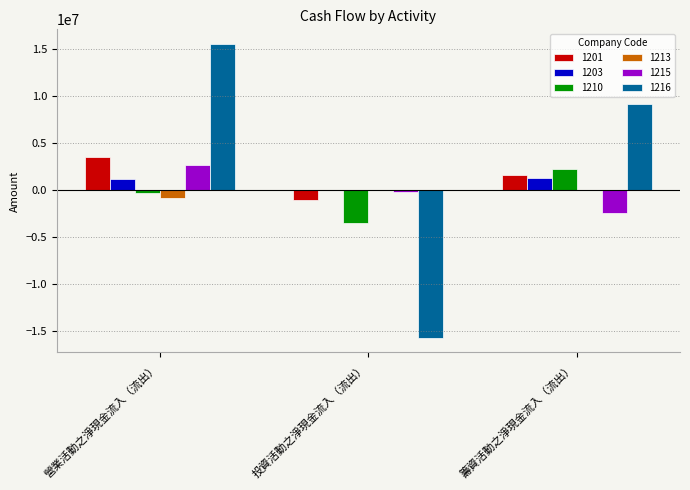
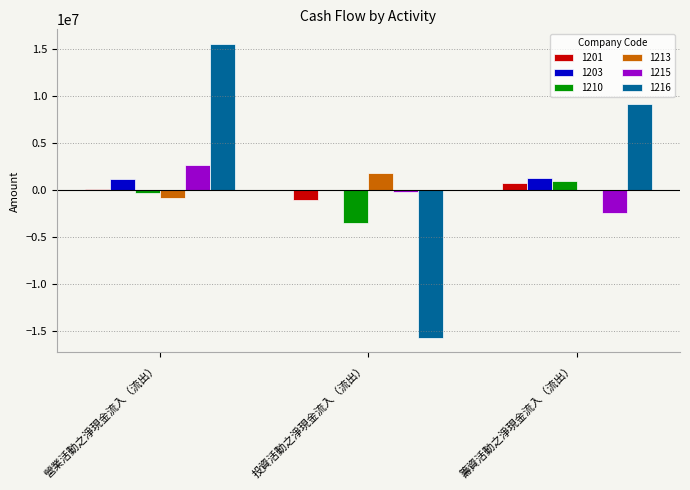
1201, 營業活動之淨現金流入（流出）: 4000000 -> 0
1213, 投資活動之淨現金流入（流出）: 0 -> 2000000
1201, 籌資活動之淨現金流入（流出）: 2000000 -> 1000000
1210, 籌資活動之淨現金流入（流出）: 2000000 -> 1000000
